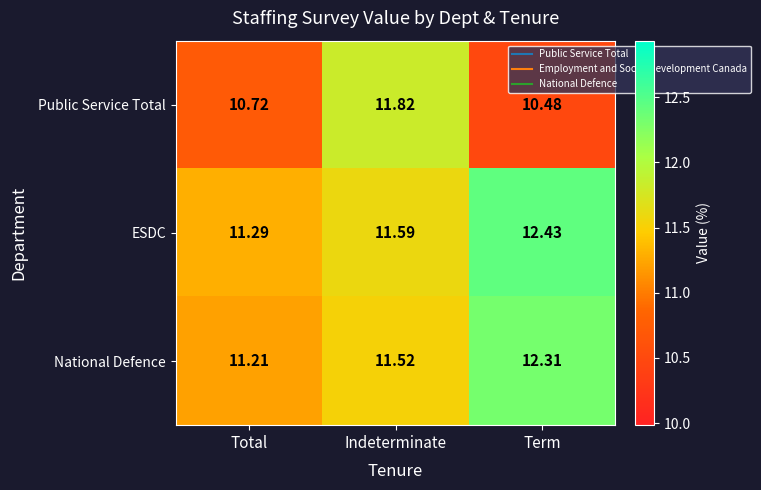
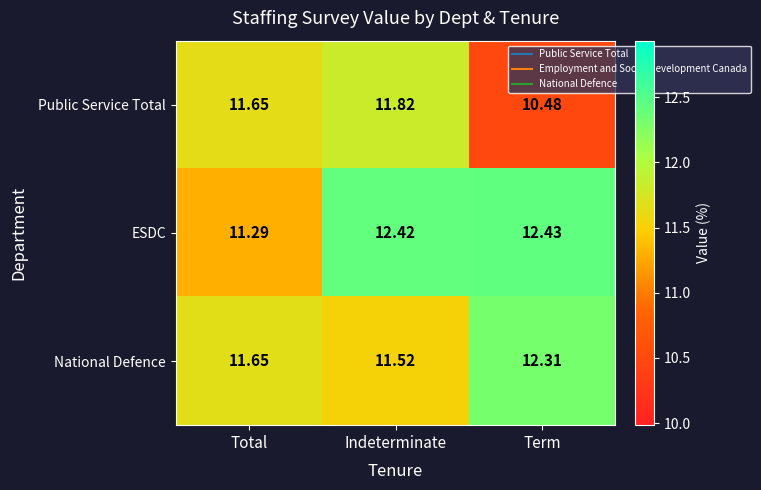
Public Service Total, Total: 10.72 -> 11.65
ESDC, Indeterminate: 11.59 -> 12.42
National Defence, Total: 11.21 -> 11.65
